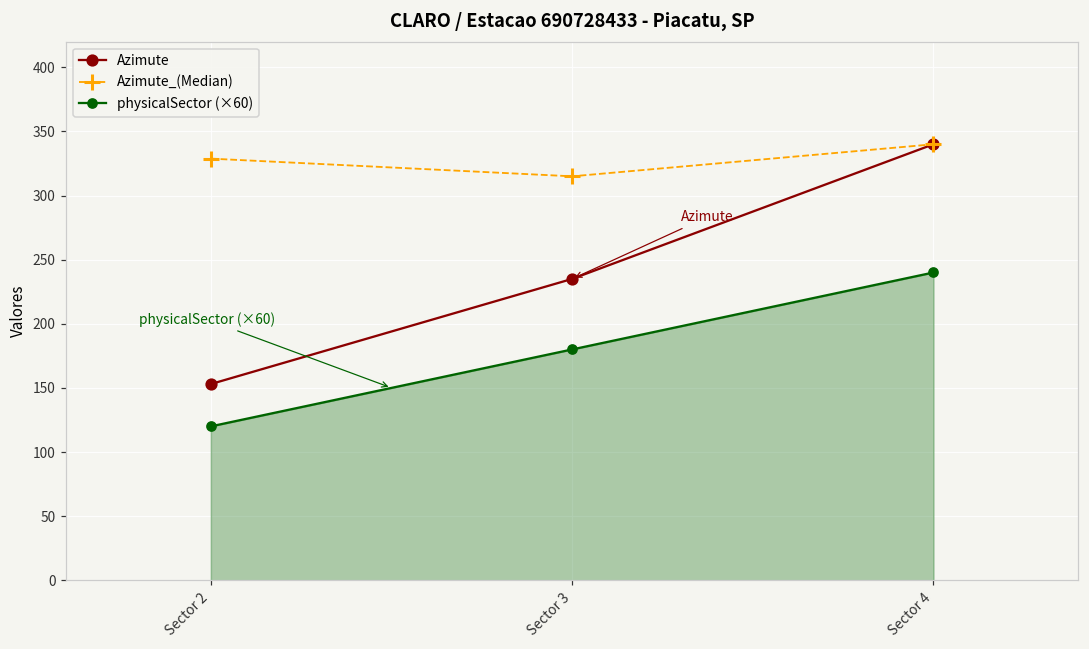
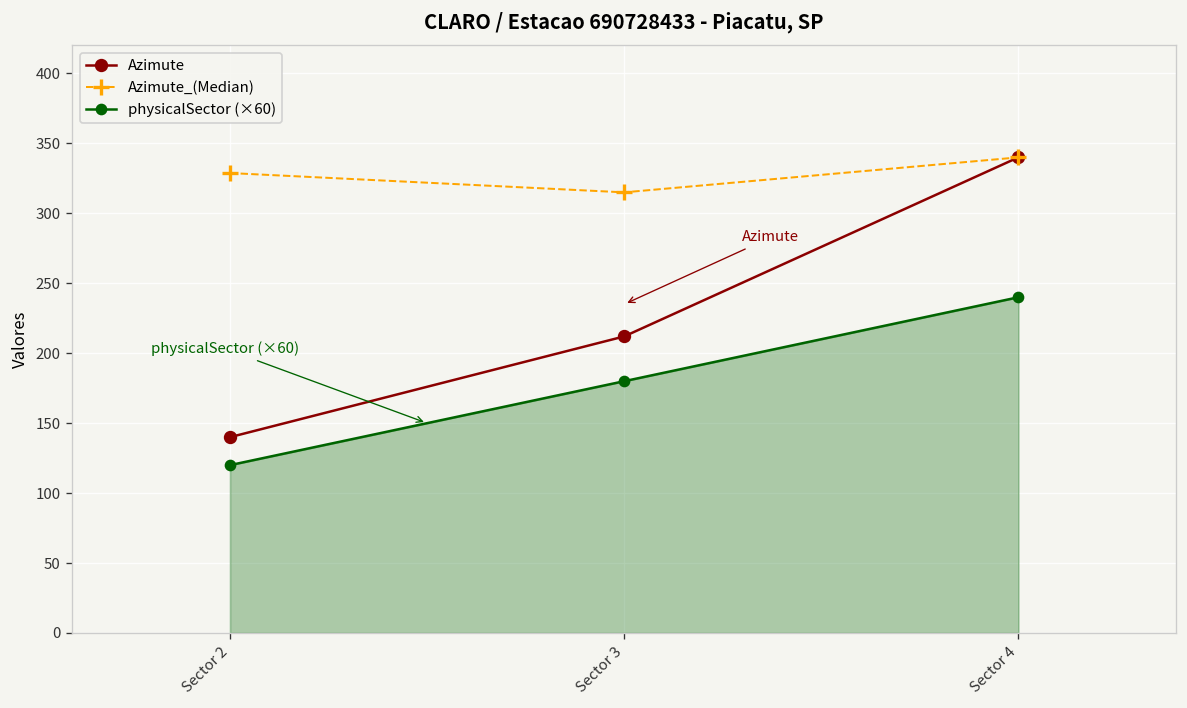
Azimute, Sector 2: 153 -> 140
Azimute, Sector 3: 235 -> 212
